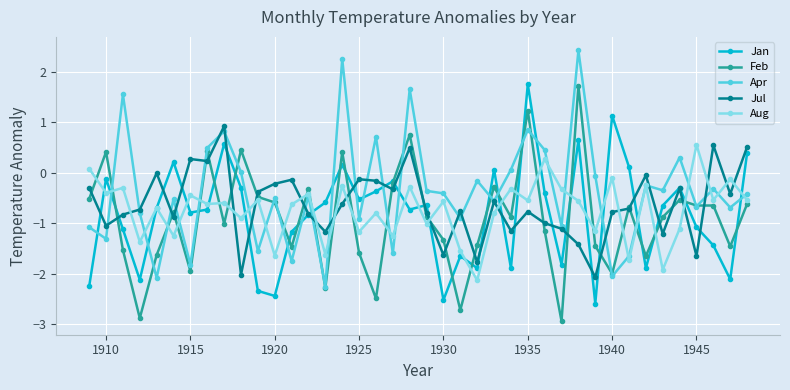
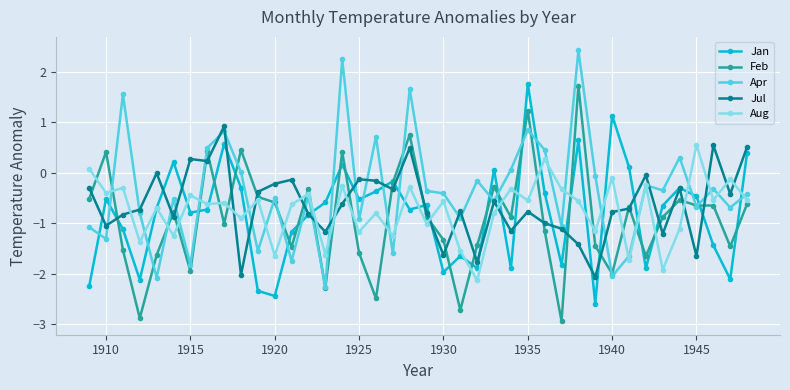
Jan, 1910: -0.1 -> -0.5
Jan, 1930: -2.5 -> -2.0
Jan, 1945: -1.1 -> -0.5
